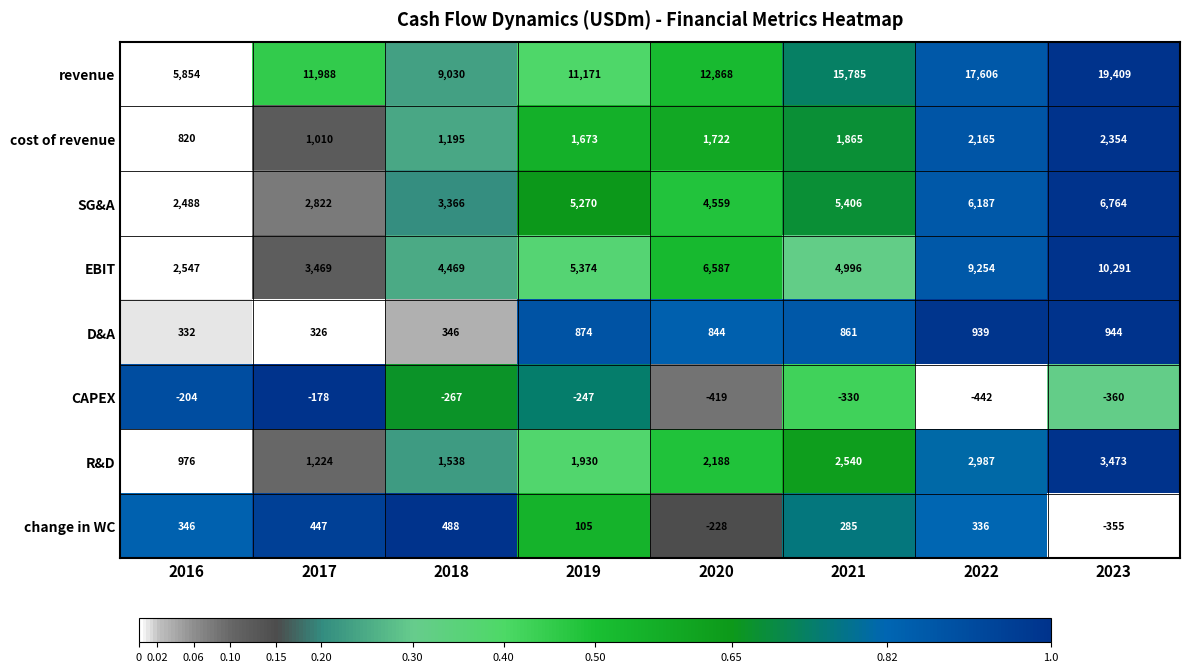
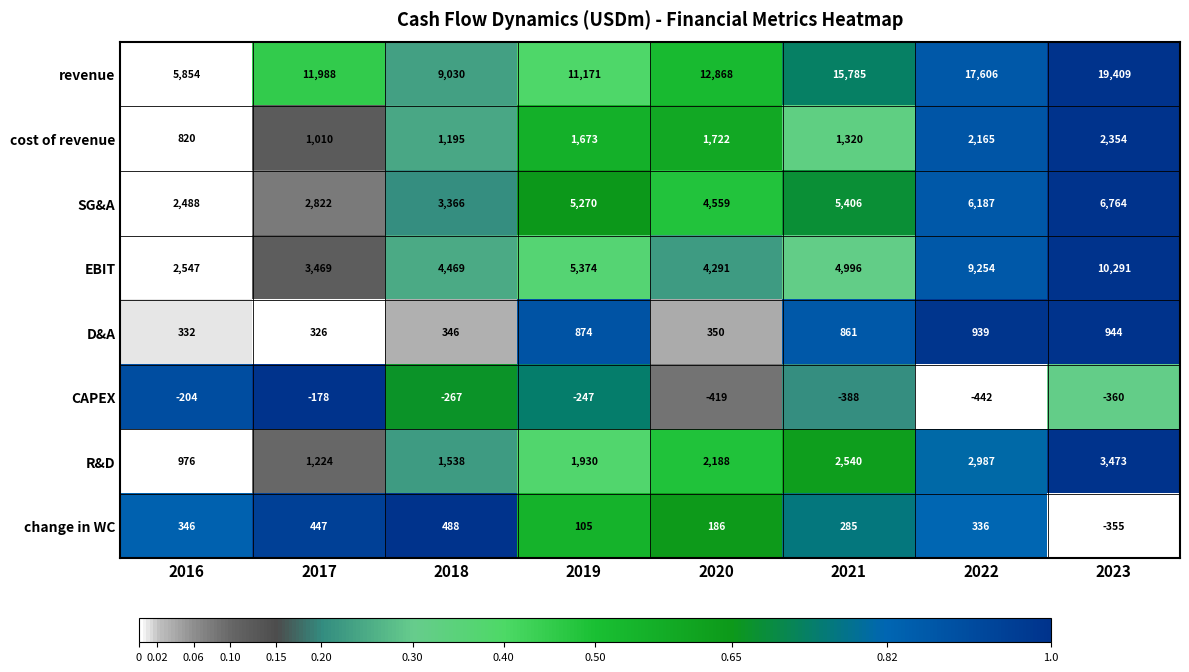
cost of revenue, 2021: 1,865 -> 1,320
EBIT, 2020: 6,587 -> 4,291
D&A, 2020: 844 -> 350
CAPEX, 2021: -330 -> -388
change in WC, 2020: -228 -> 186
